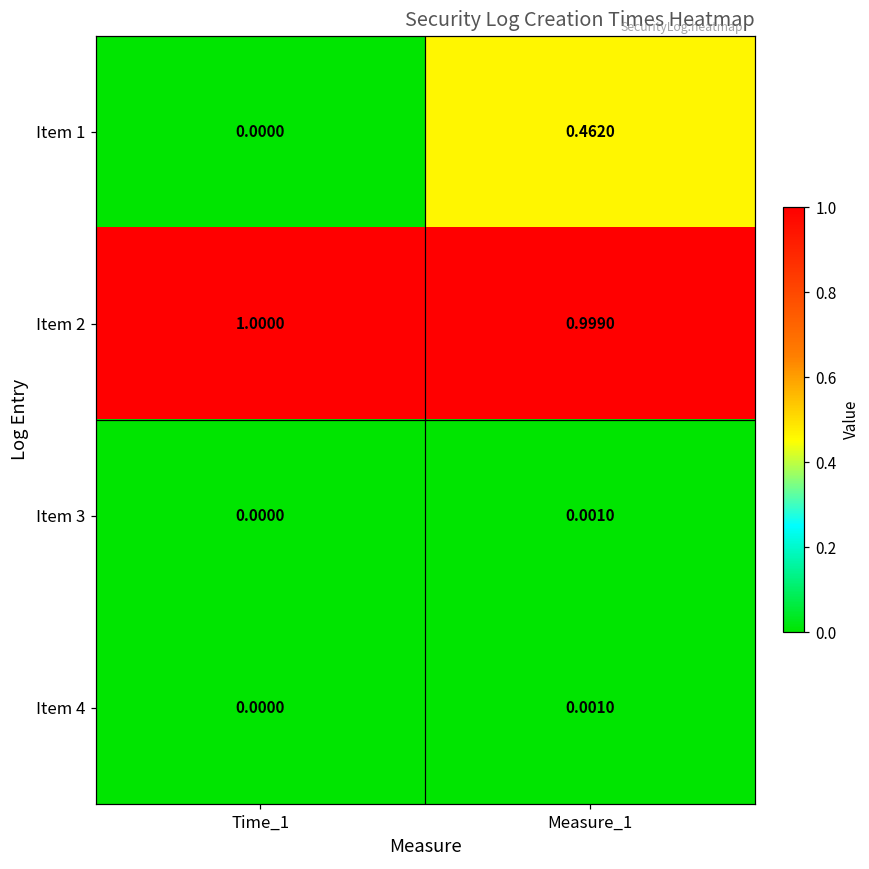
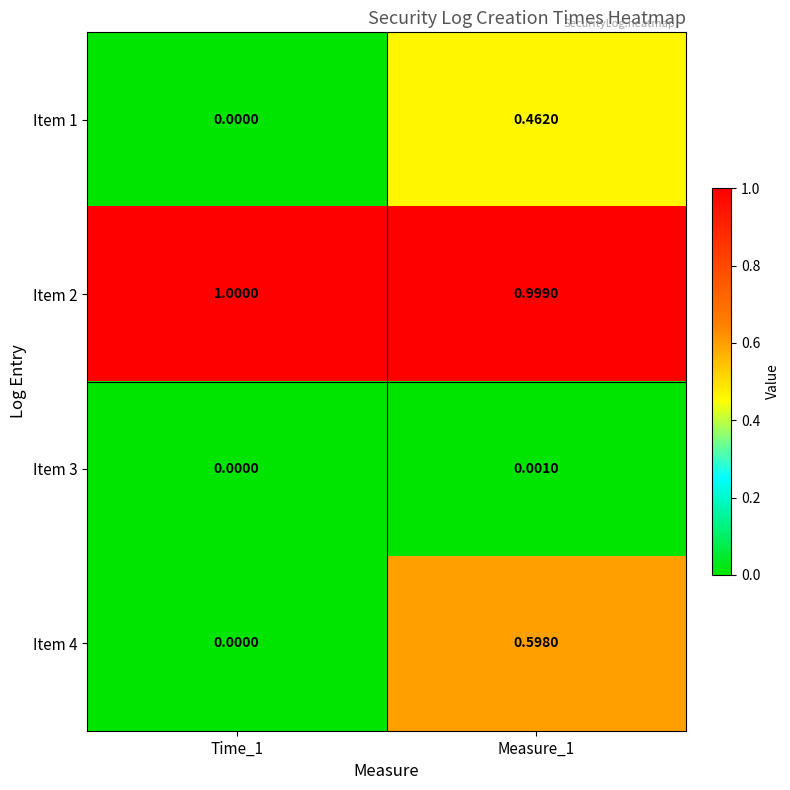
Item 4, Measure_1: 0.0010 -> 0.5980
